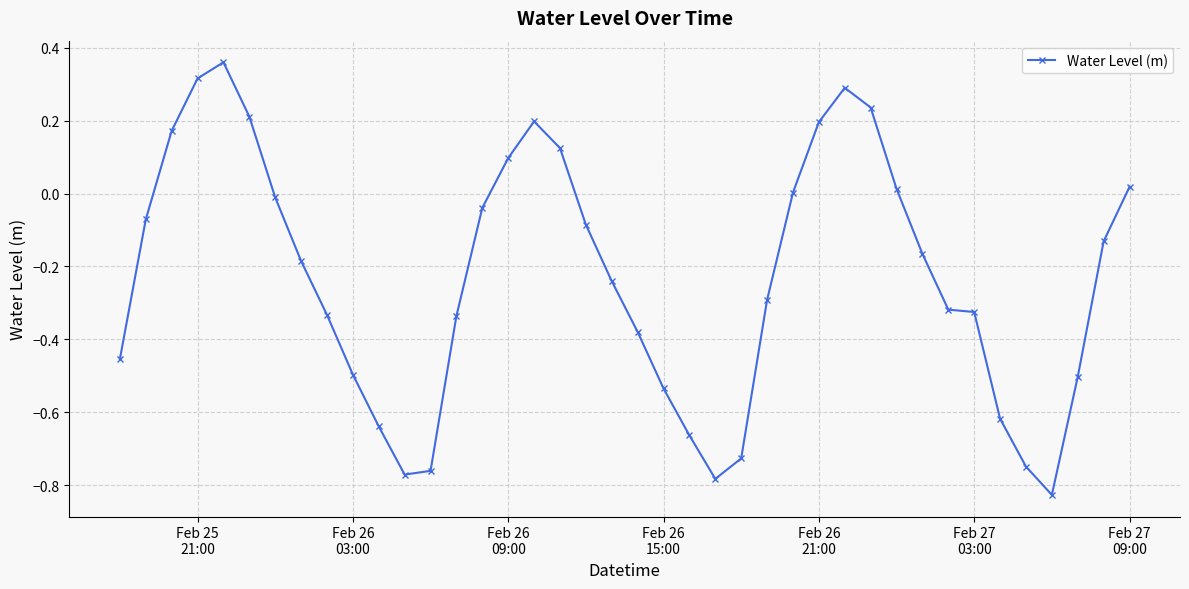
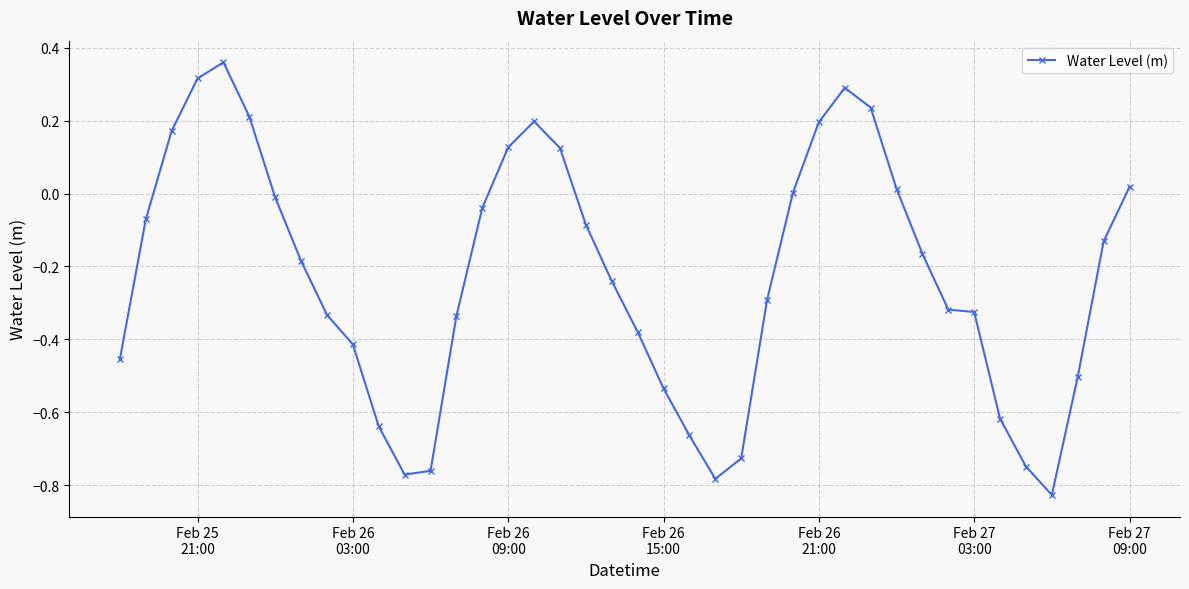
Feb 26 03:00: -0.50 -> -0.41
Feb 26 09:00: 0.10 -> 0.13
